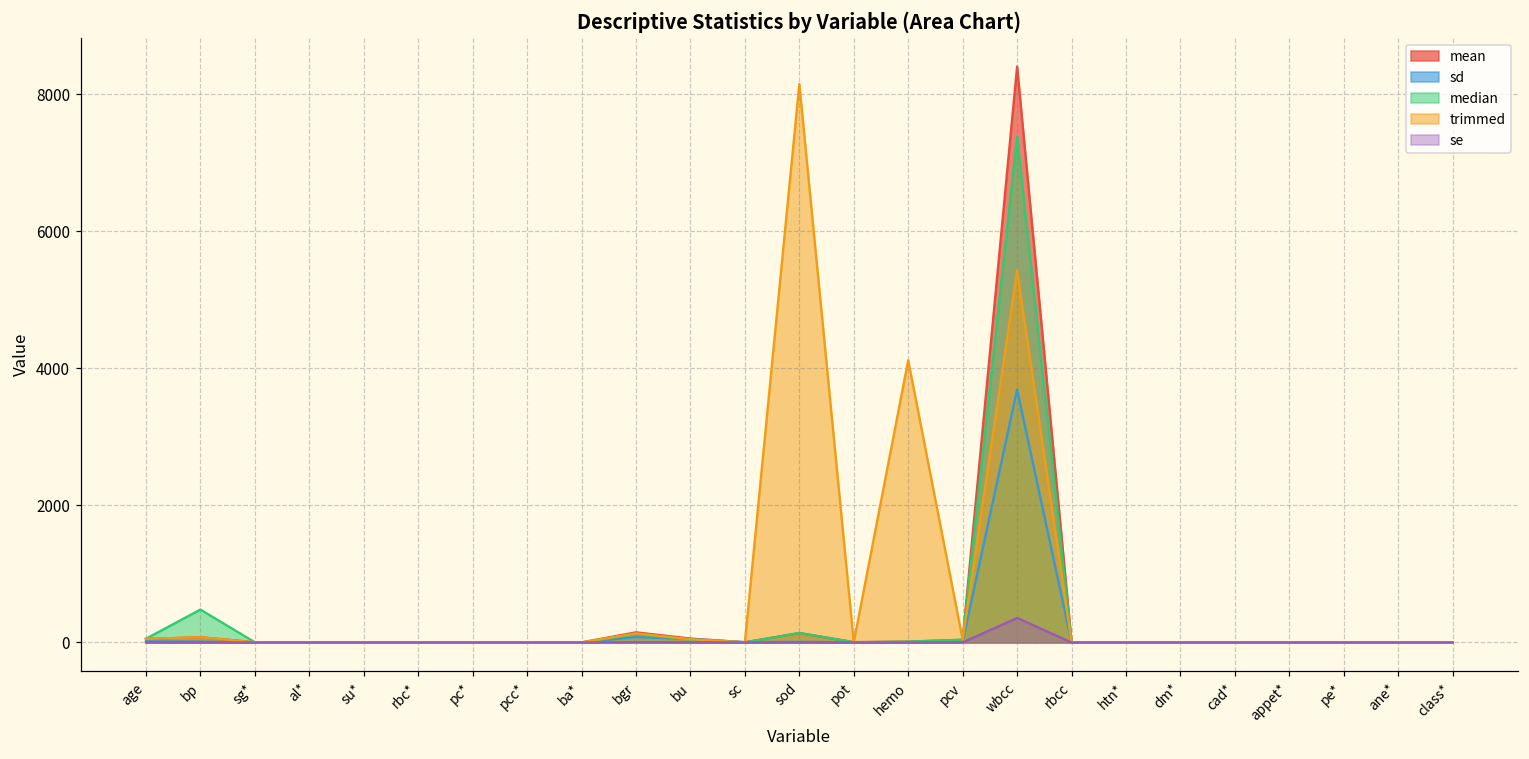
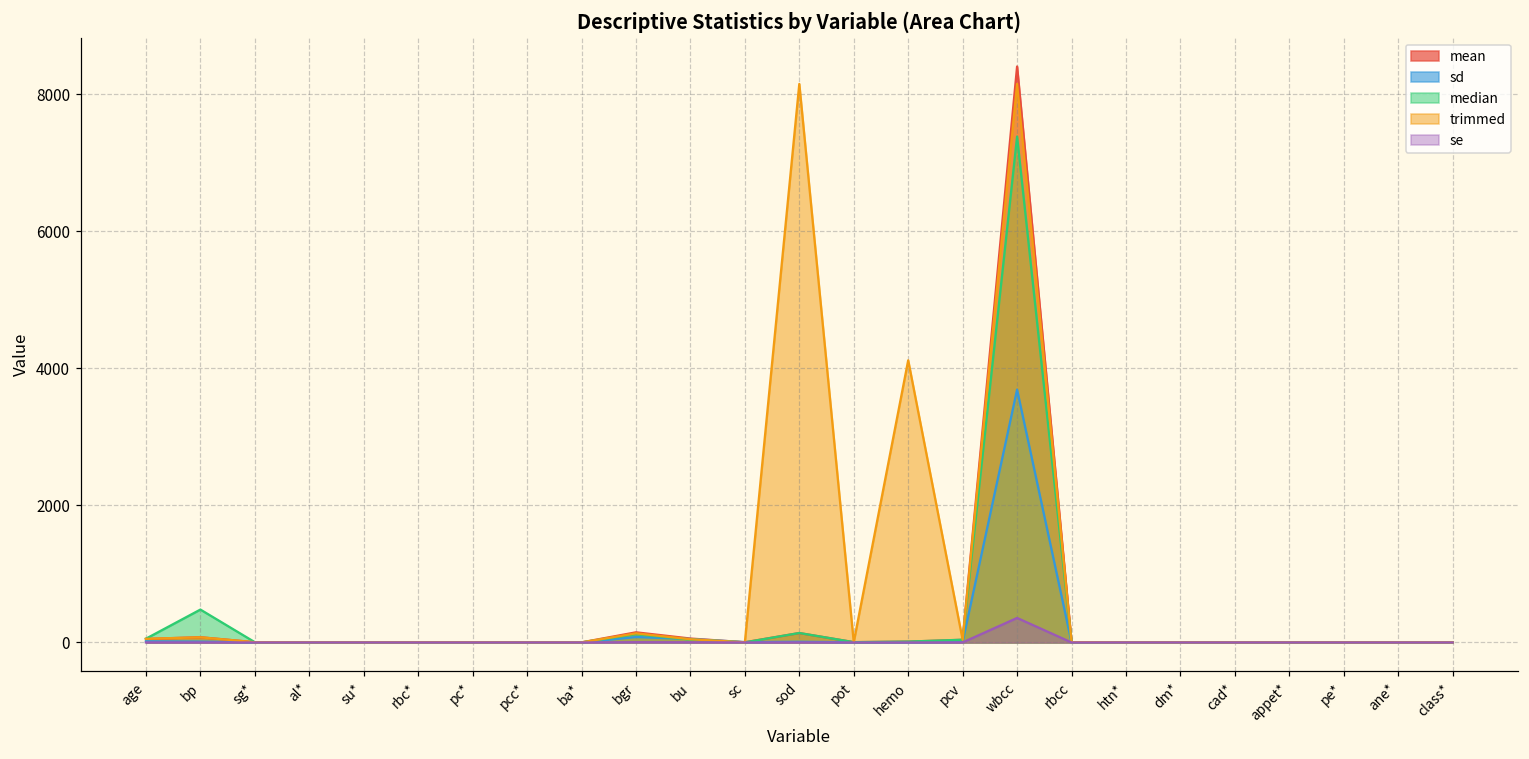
trimmed, wbcc: 5400 -> 8200
